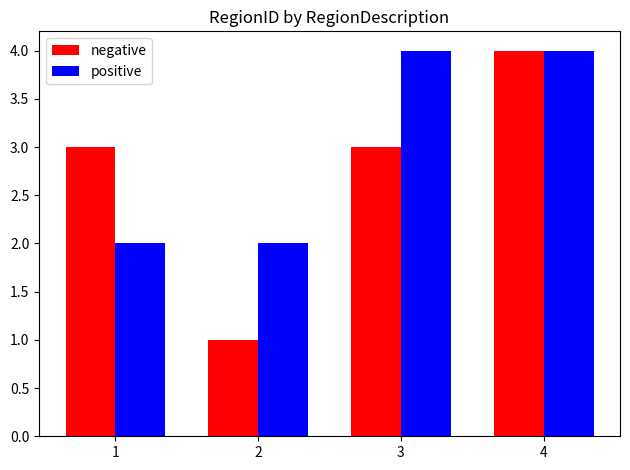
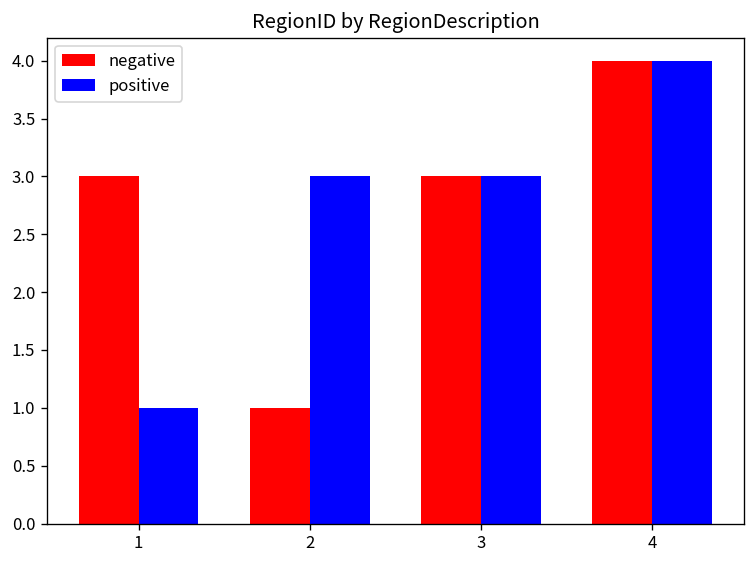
positive, 1: 2 -> 1
positive, 2: 2 -> 3
positive, 3: 4 -> 3
